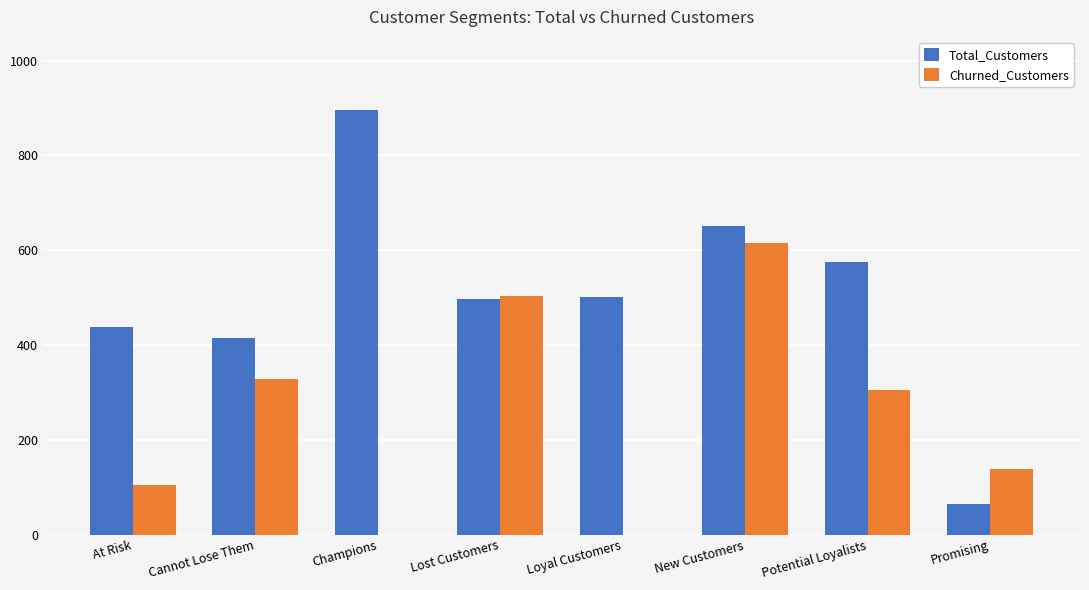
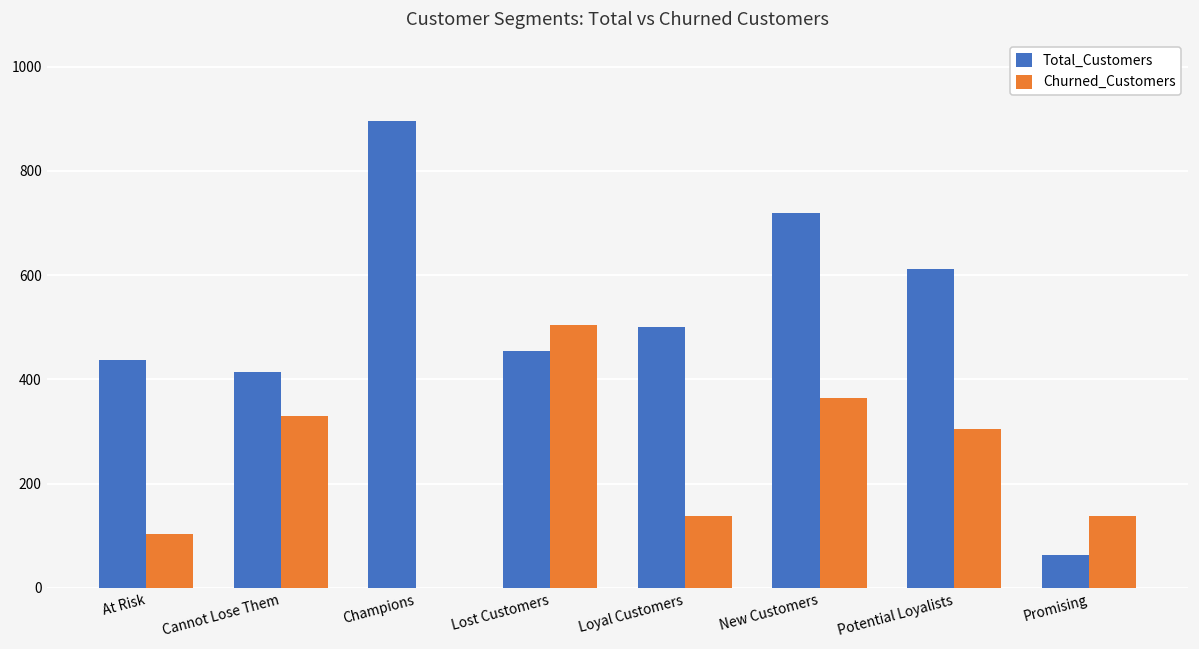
Total_Customers, Lost Customers: 500 -> 450
Churned_Customers, Loyal Customers: 0 -> 140
Total_Customers, New Customers: 650 -> 720
Churned_Customers, New Customers: 620 -> 370
Total_Customers, Potential Loyalists: 580 -> 610
